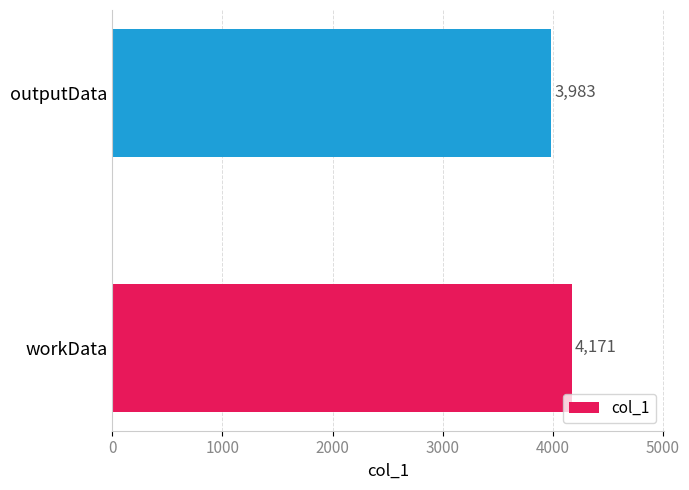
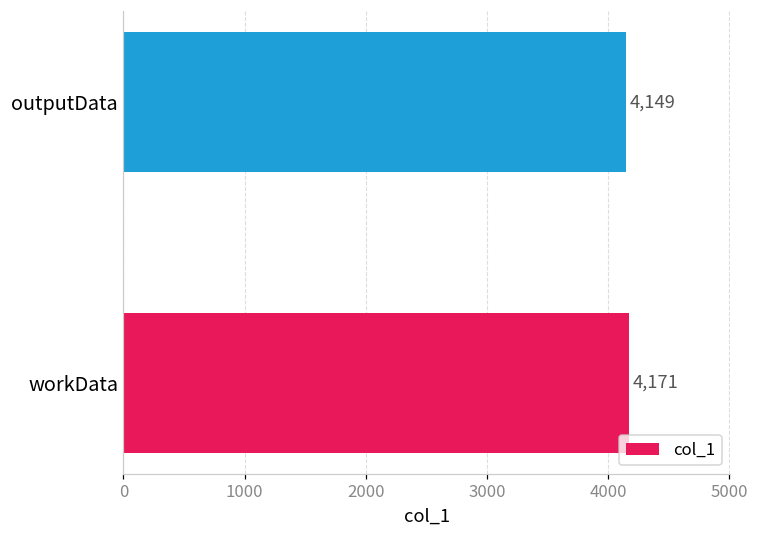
outputData: 3,983 -> 4,149
